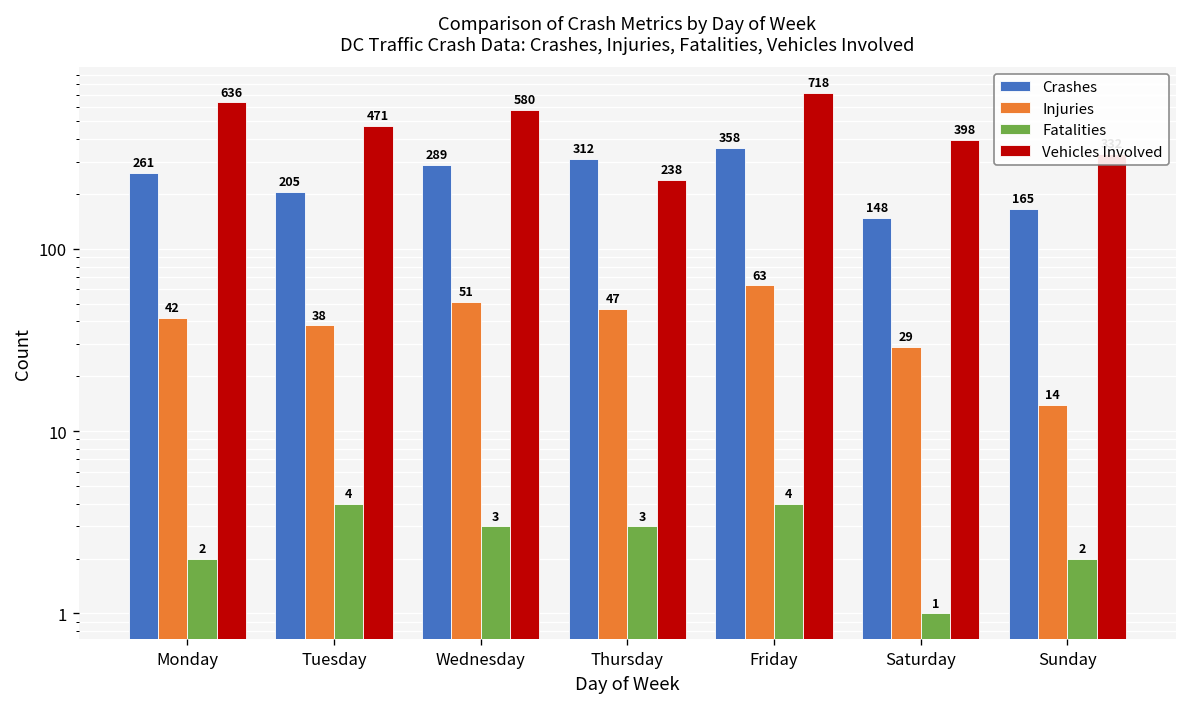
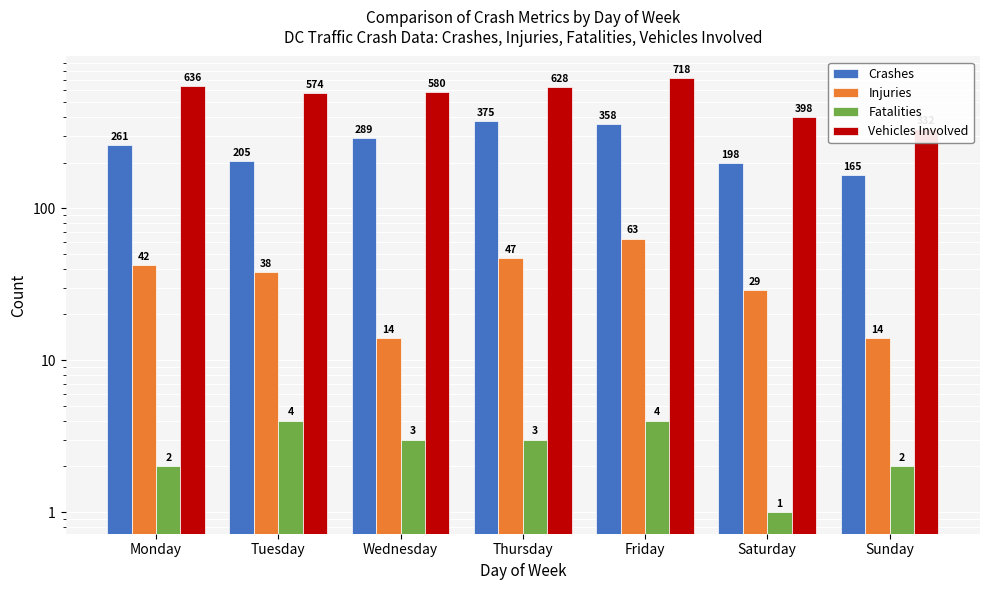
Vehicles Involved, Tuesday: 471 -> 574
Injuries, Wednesday: 51 -> 14
Crashes, Thursday: 312 -> 375
Vehicles Involved, Thursday: 238 -> 628
Crashes, Saturday: 148 -> 198
